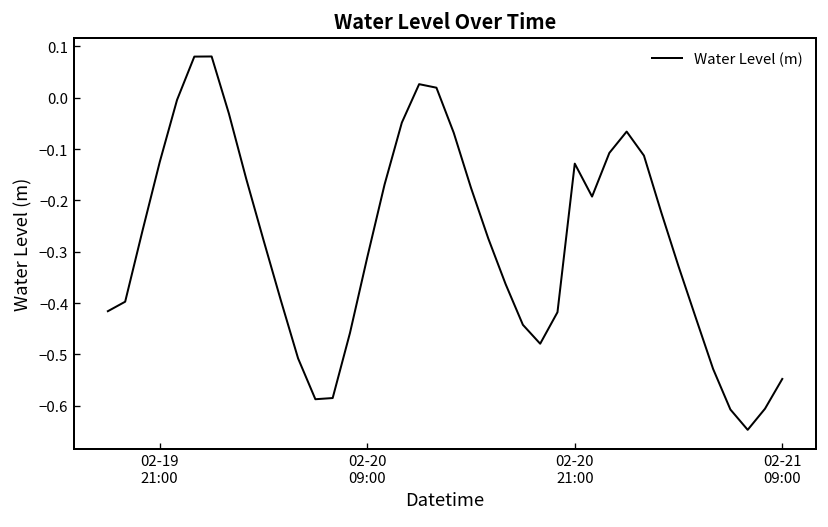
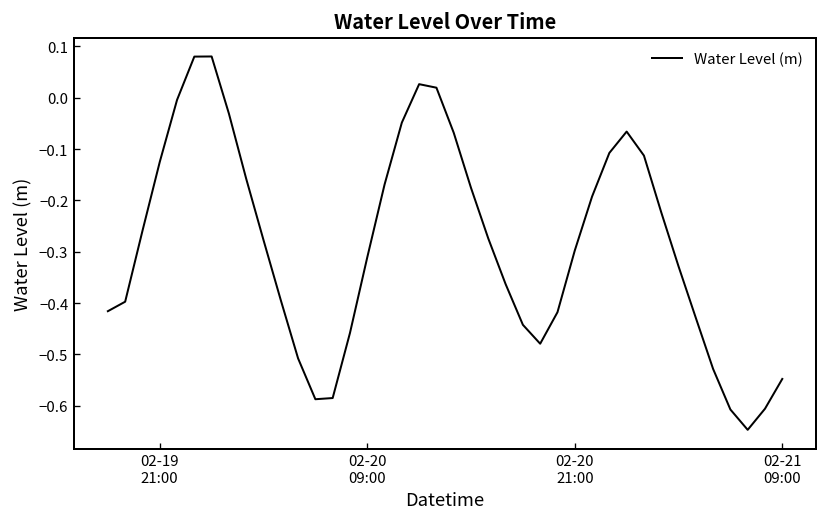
02-20 21:00: -0.13 -> -0.30
